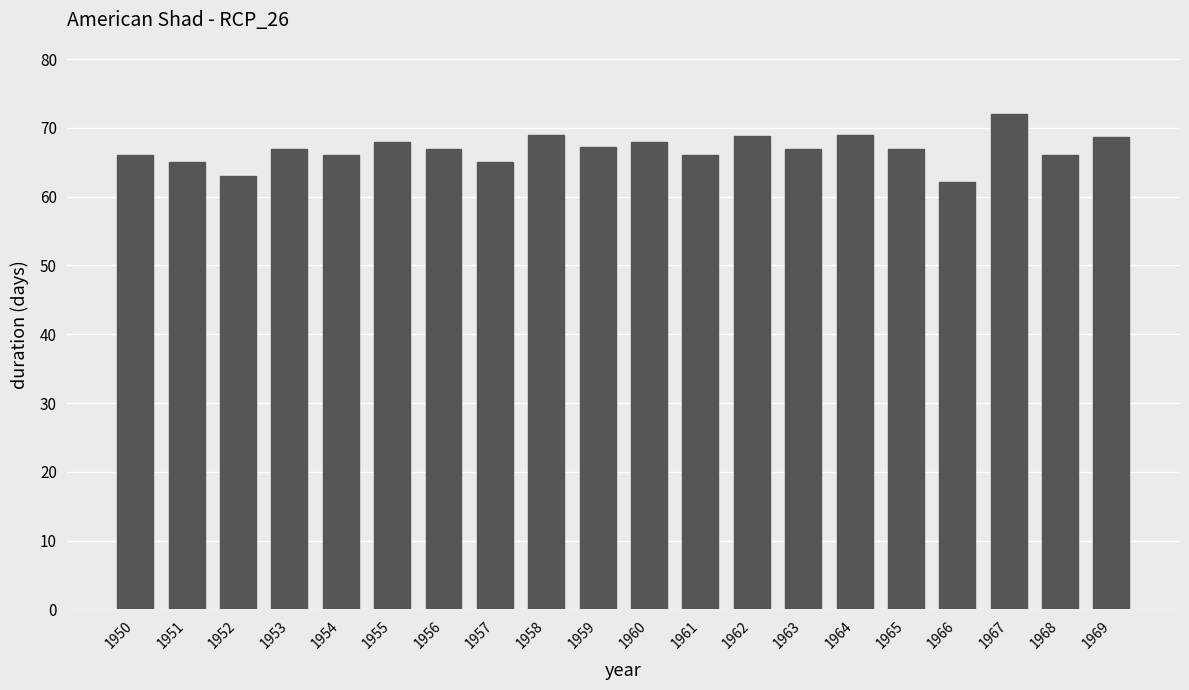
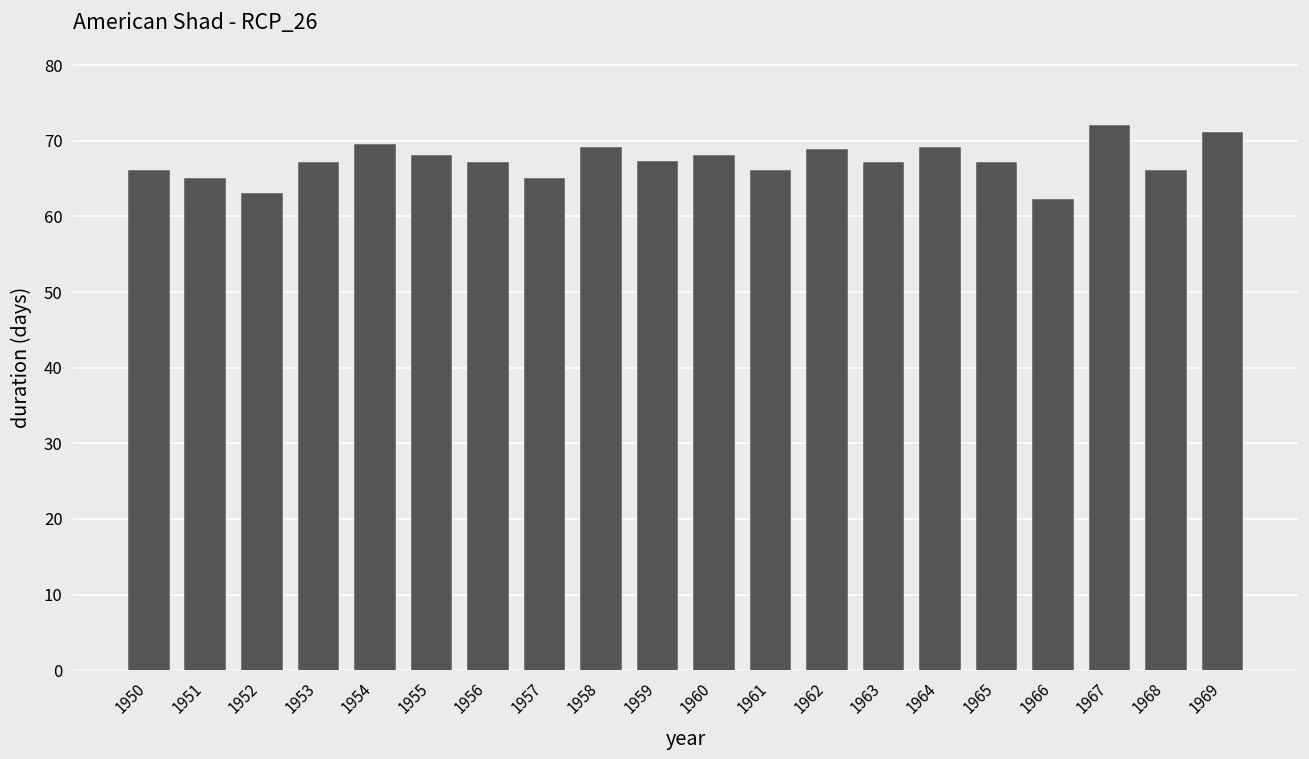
1954: 66 -> 69
1969: 69 -> 71
